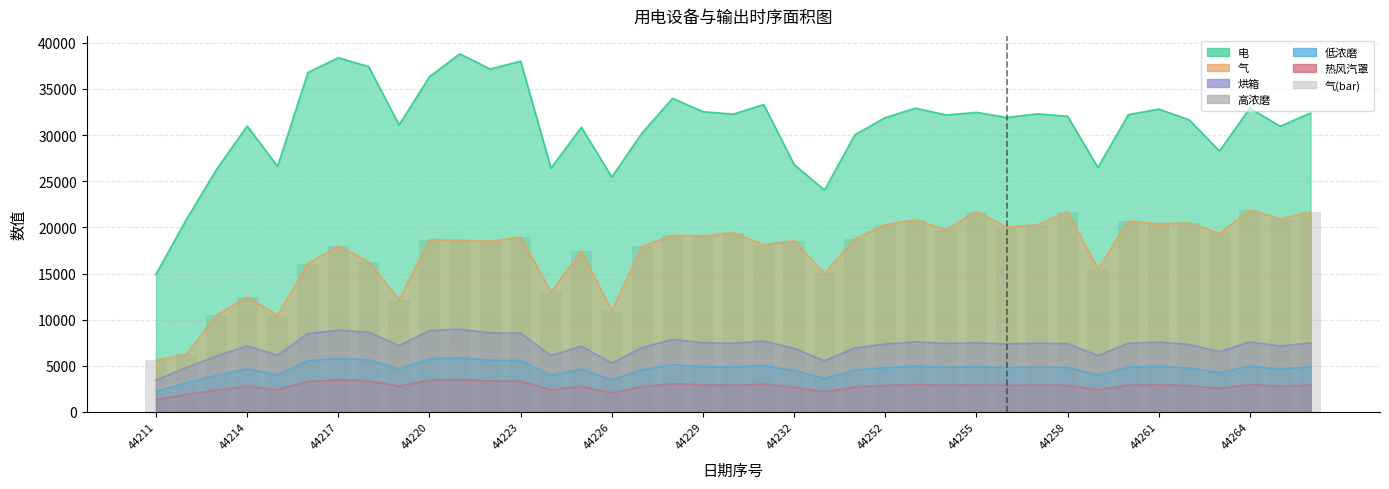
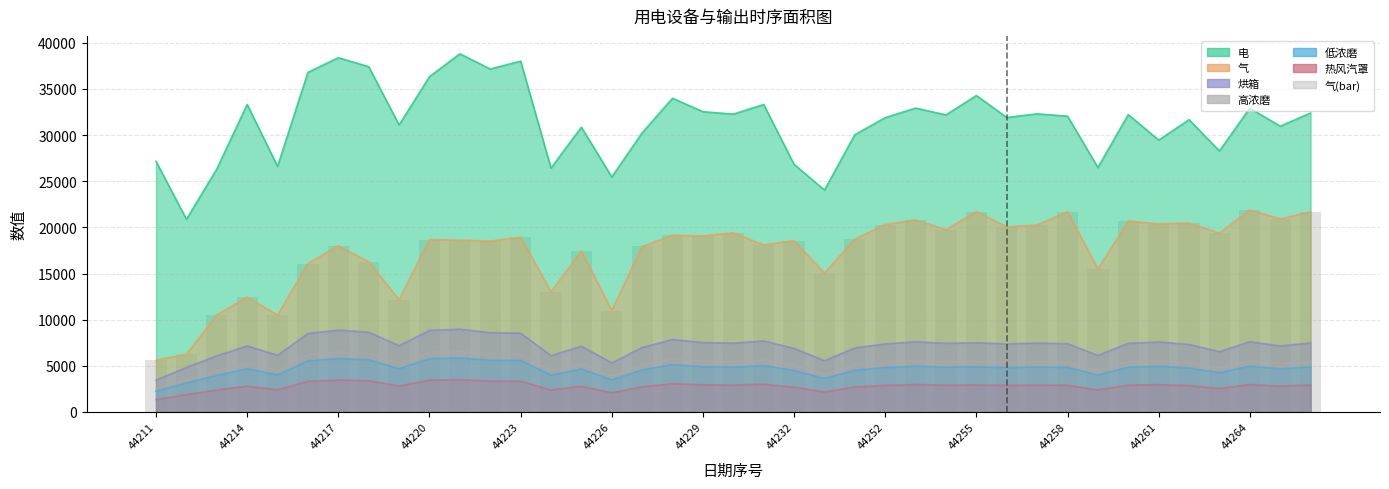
电, 44211: 15000 -> 27000
电, 44214: 31000 -> 33000
电, 44255: 32000 -> 34000
电, 44261: 33000 -> 29000
